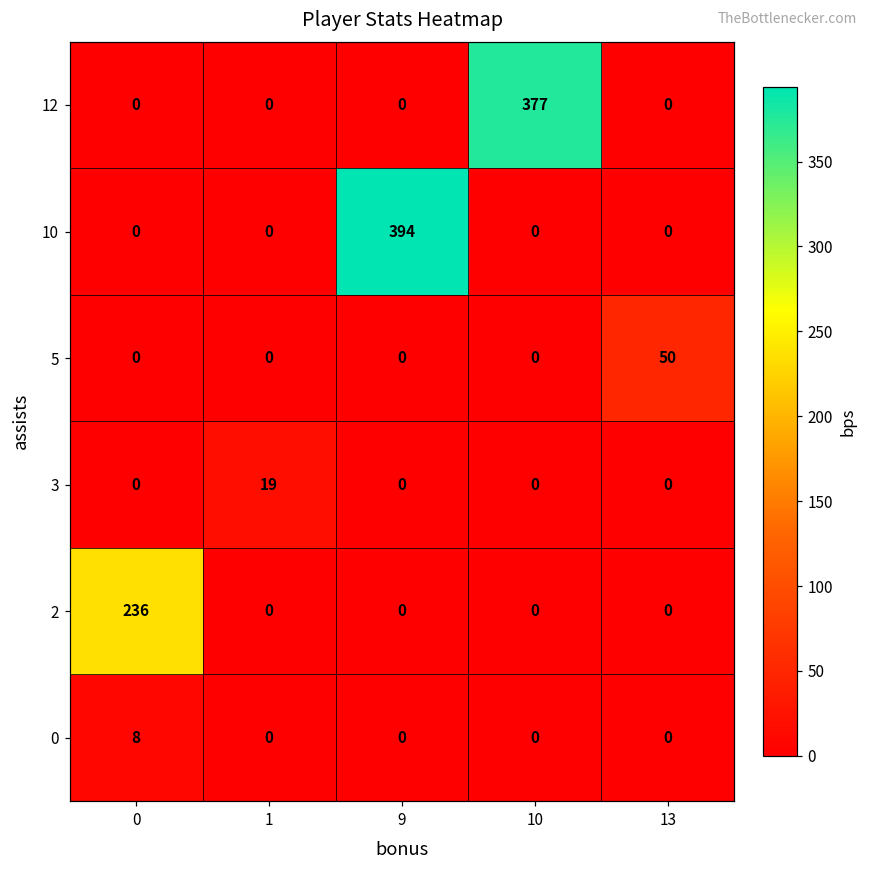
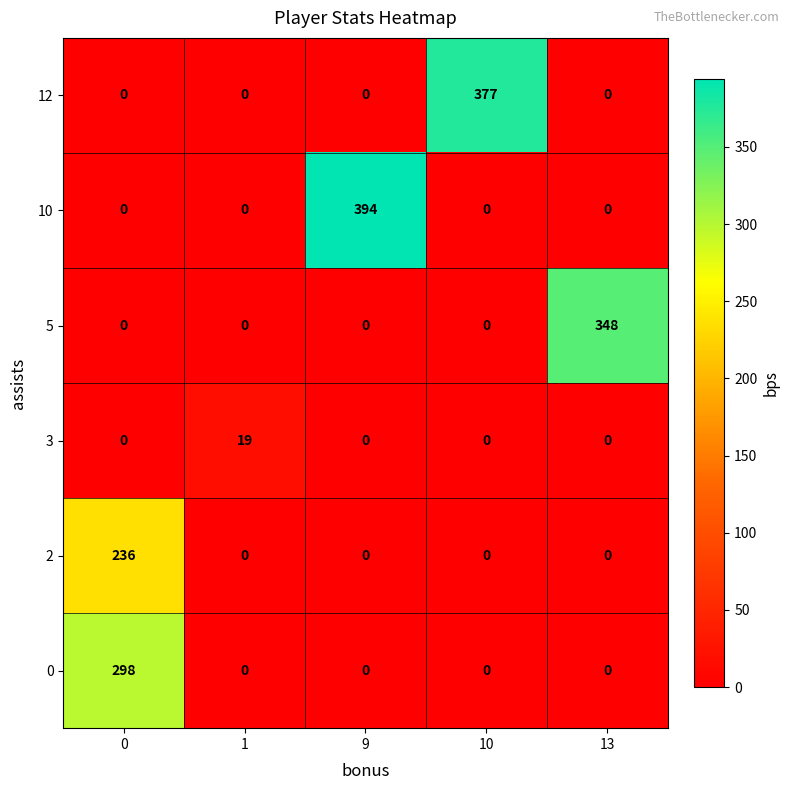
5, 13: 50 -> 348
0, 0: 8 -> 298
